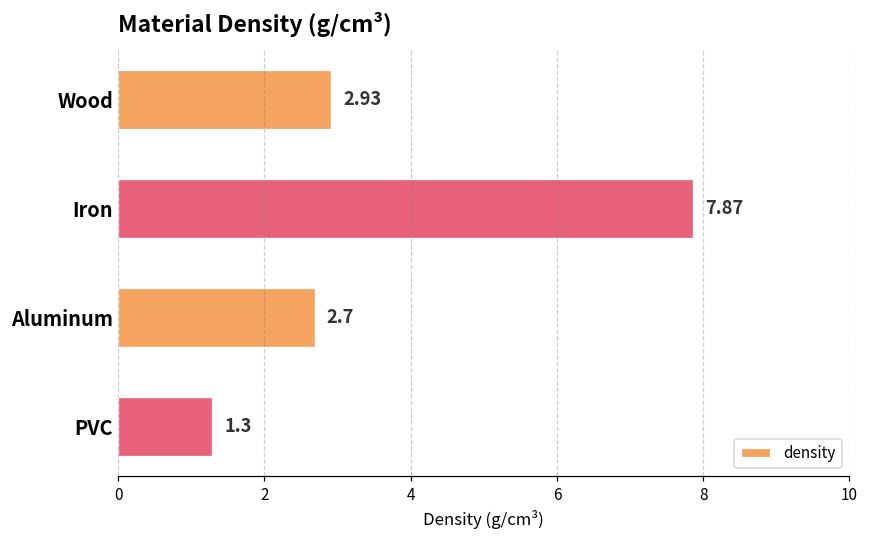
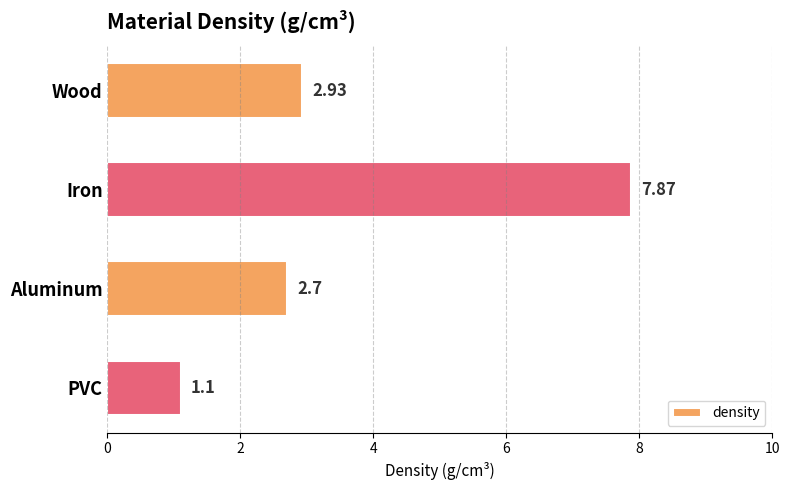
PVC: 1.3 -> 1.1
